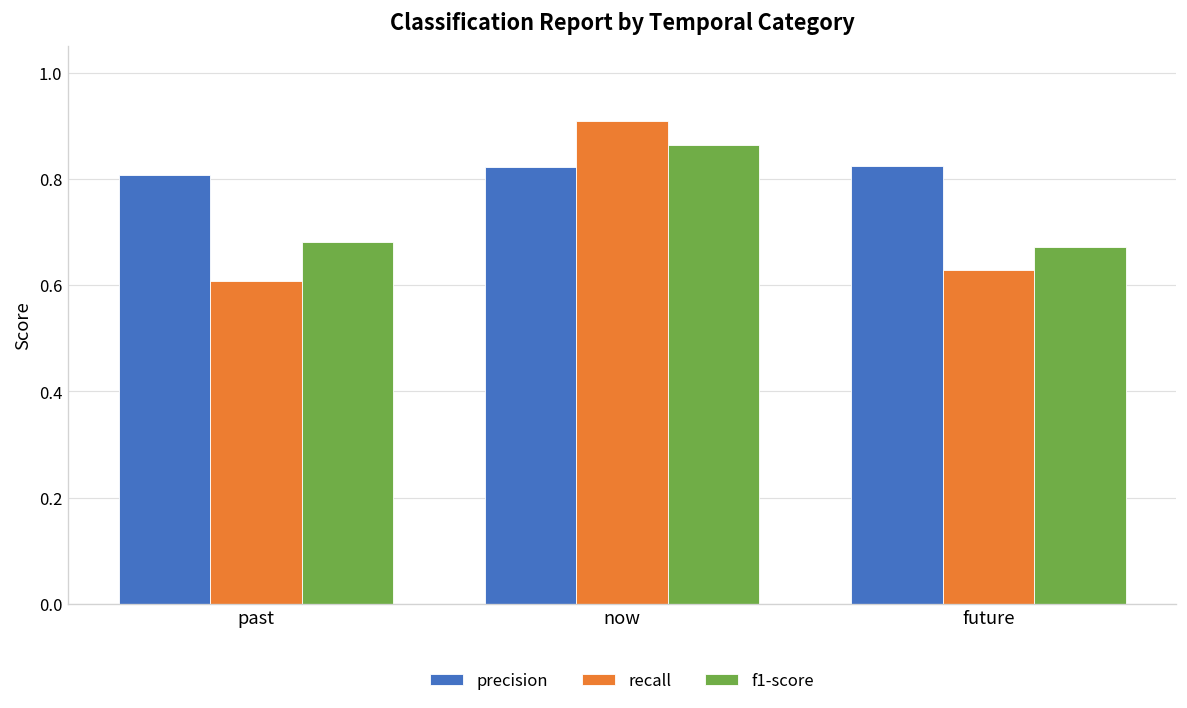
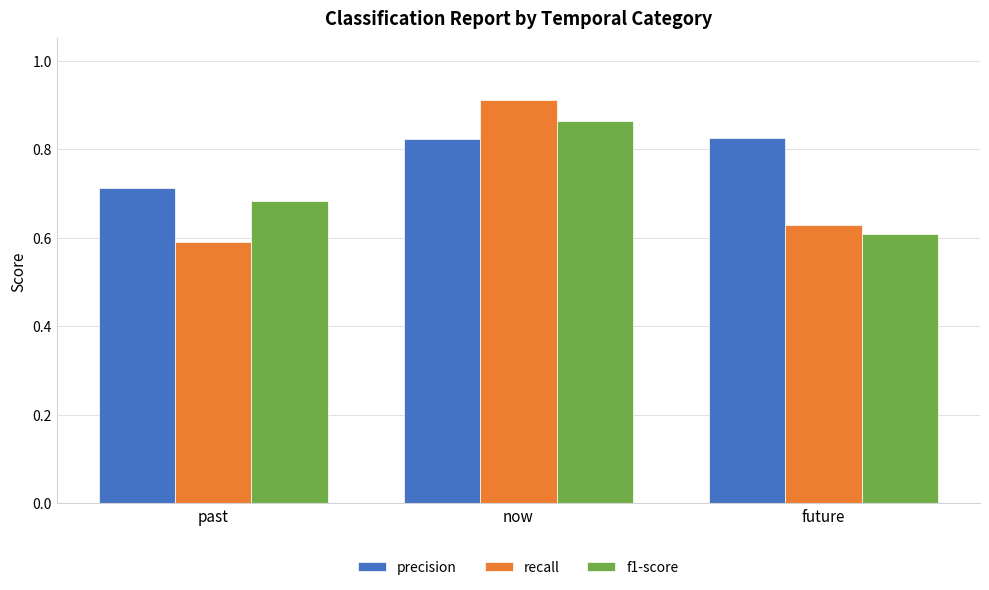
precision, past: 0.81 -> 0.71
recall, past: 0.61 -> 0.59
f1-score, future: 0.67 -> 0.61
